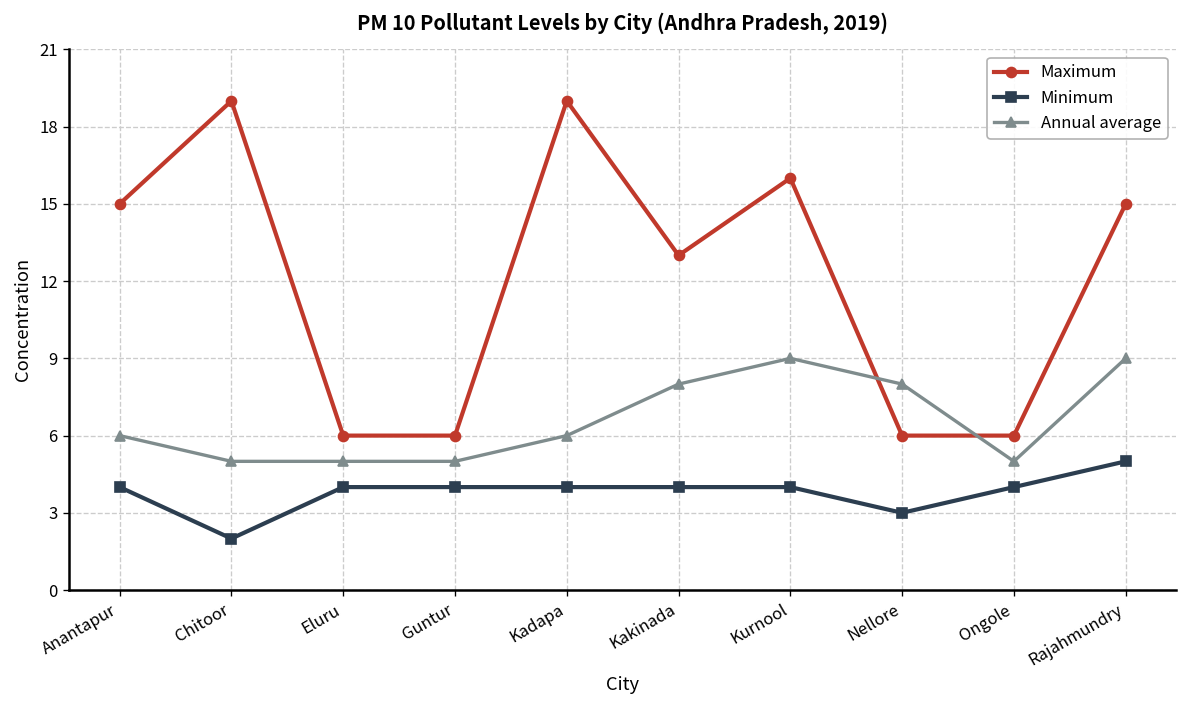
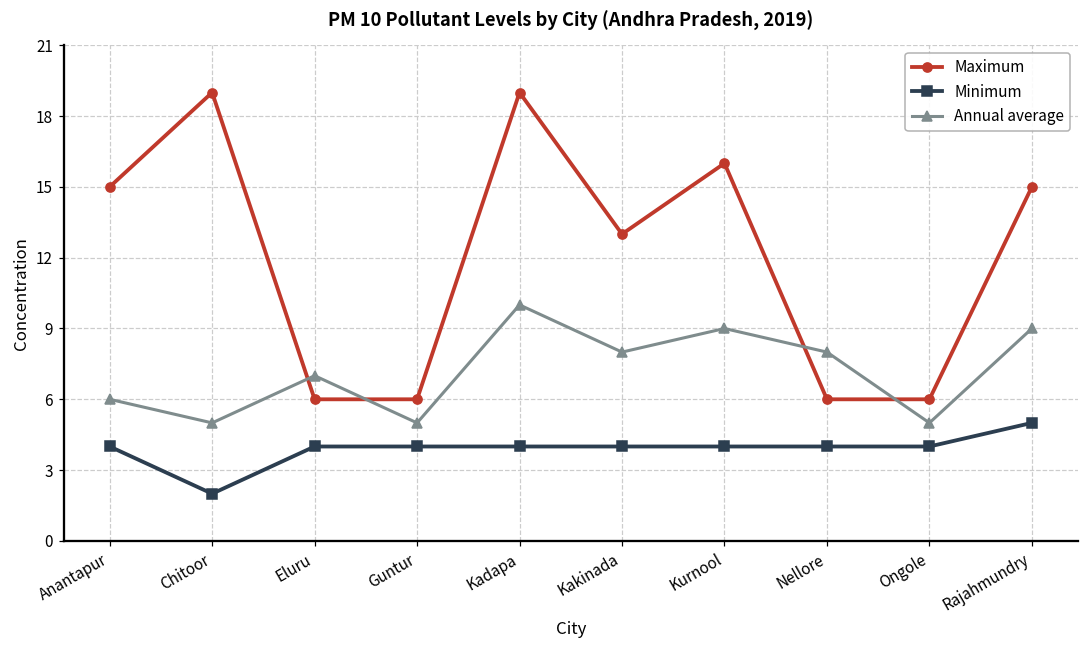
Annual average, Eluru: 5 -> 7
Annual average, Kadapa: 6 -> 10
Minimum, Nellore: 3 -> 4
